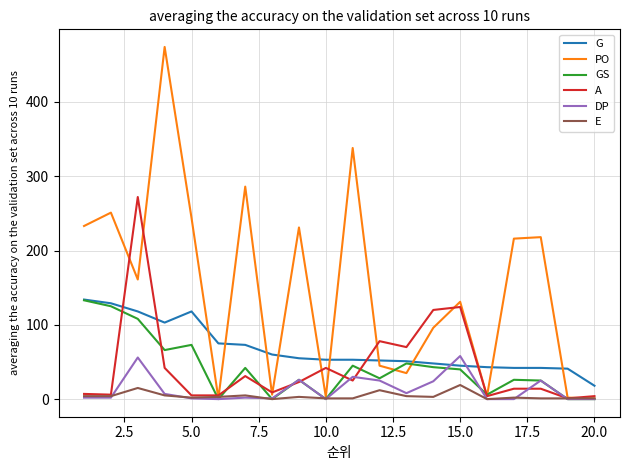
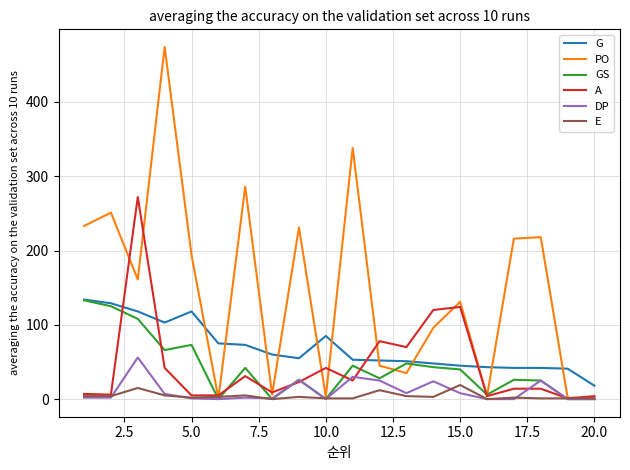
PO, 5.0: 240 -> 190
G, 10.0: 50 -> 90
DP, 15.0: 60 -> 10
